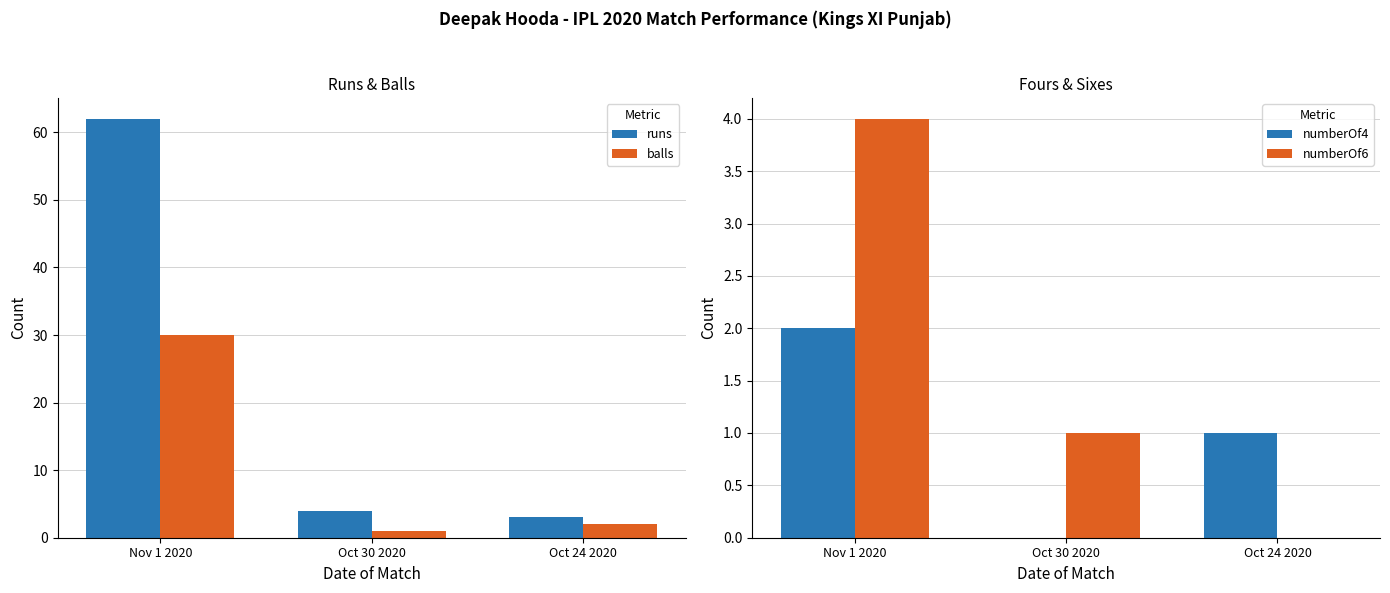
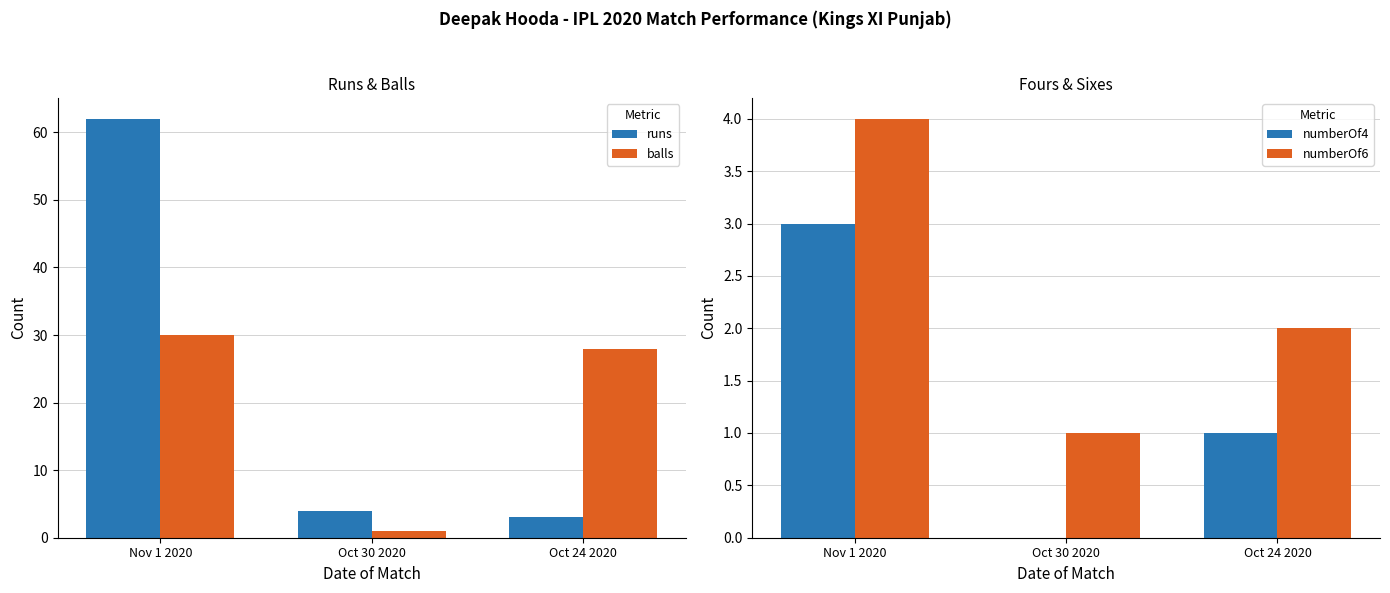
Runs & Balls, balls, Oct 24 2020: 2 -> 28
Fours & Sixes, numberOf4, Nov 1 2020: 2 -> 3
Fours & Sixes, numberOf6, Oct 24 2020: 0 -> 2
